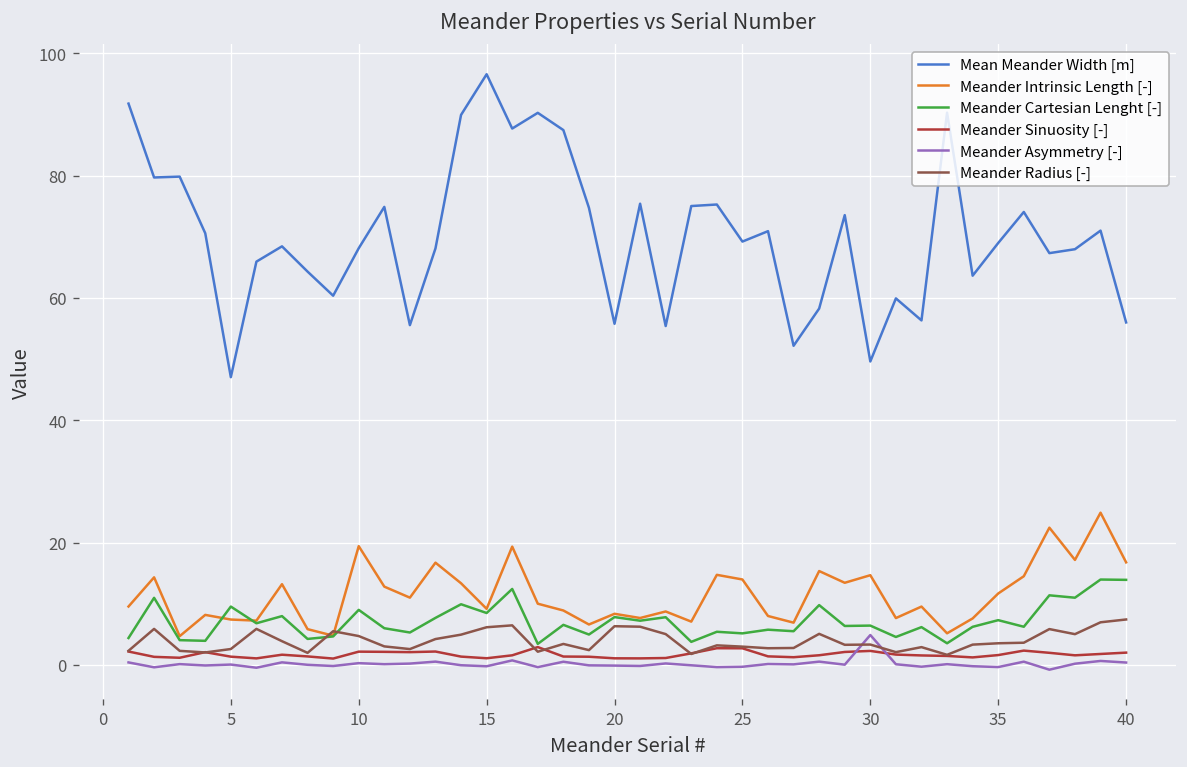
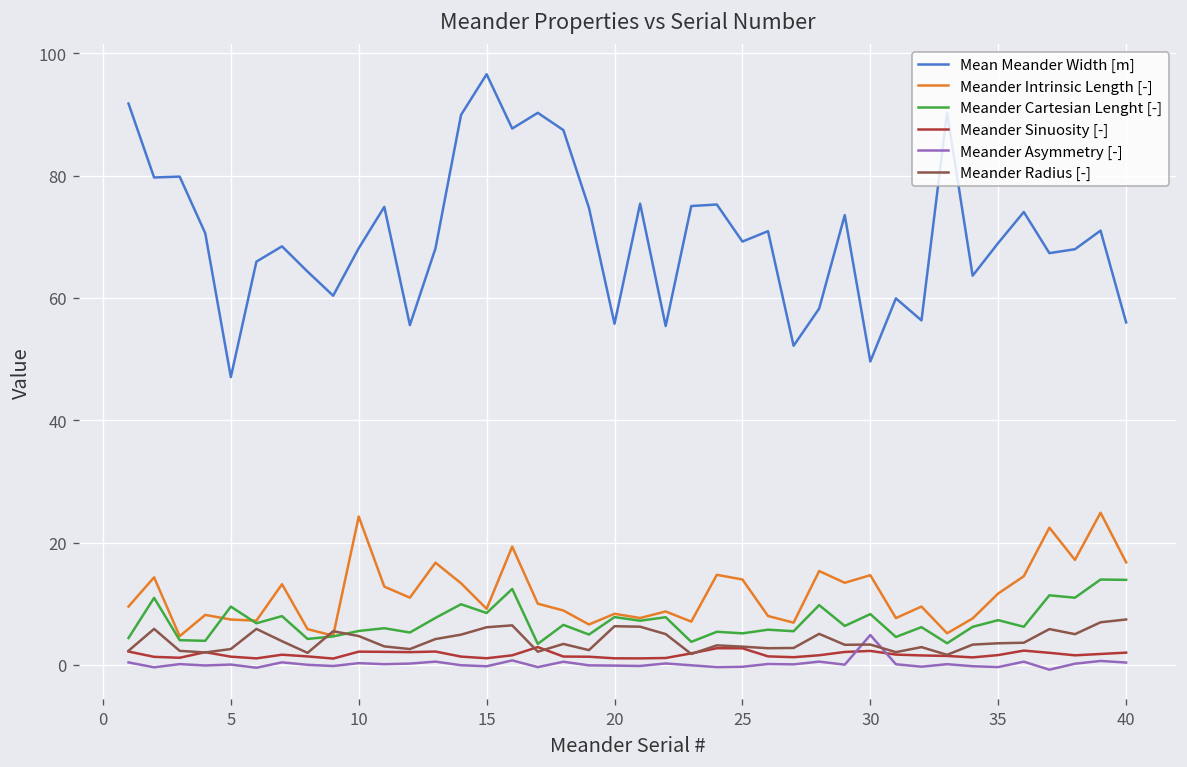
Meander Intrinsic Length [-], 10: 19 -> 24
Meander Cartesian Lenght [-], 10: 9 -> 6
Meander Cartesian Lenght [-], 30: 6 -> 8
